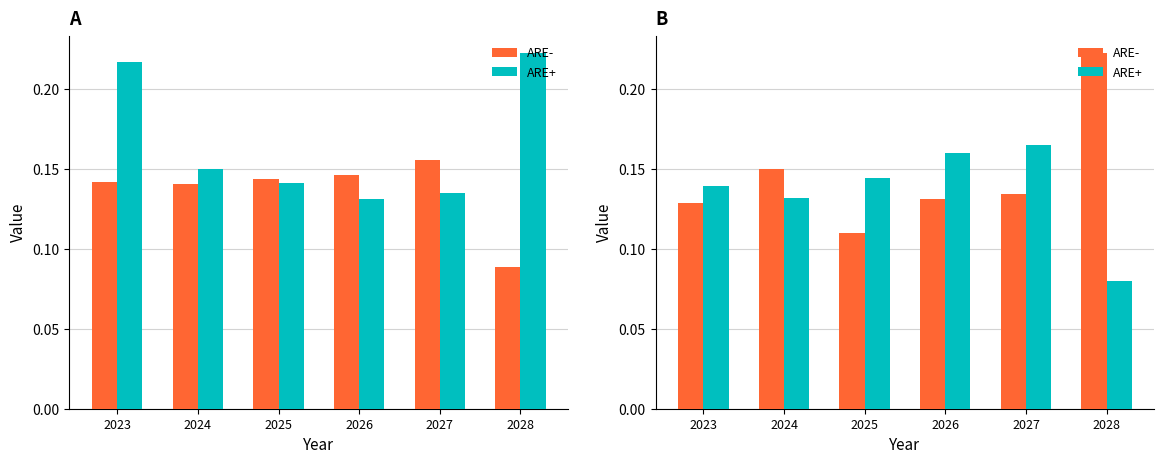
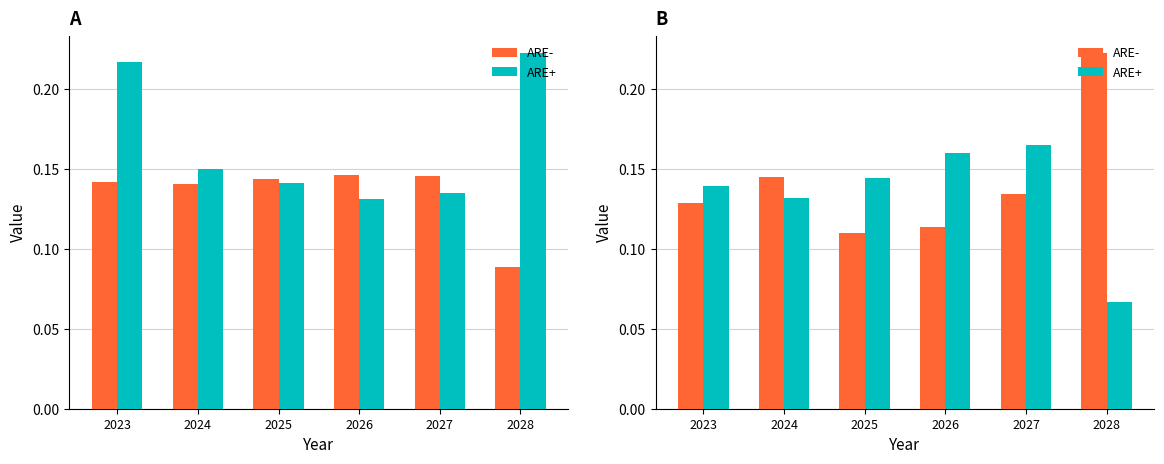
A, ARE-, 2027: 0.156 -> 0.146
B, ARE-, 2024: 0.150 -> 0.145
B, ARE-, 2026: 0.132 -> 0.114
B, ARE+, 2028: 0.080 -> 0.067
